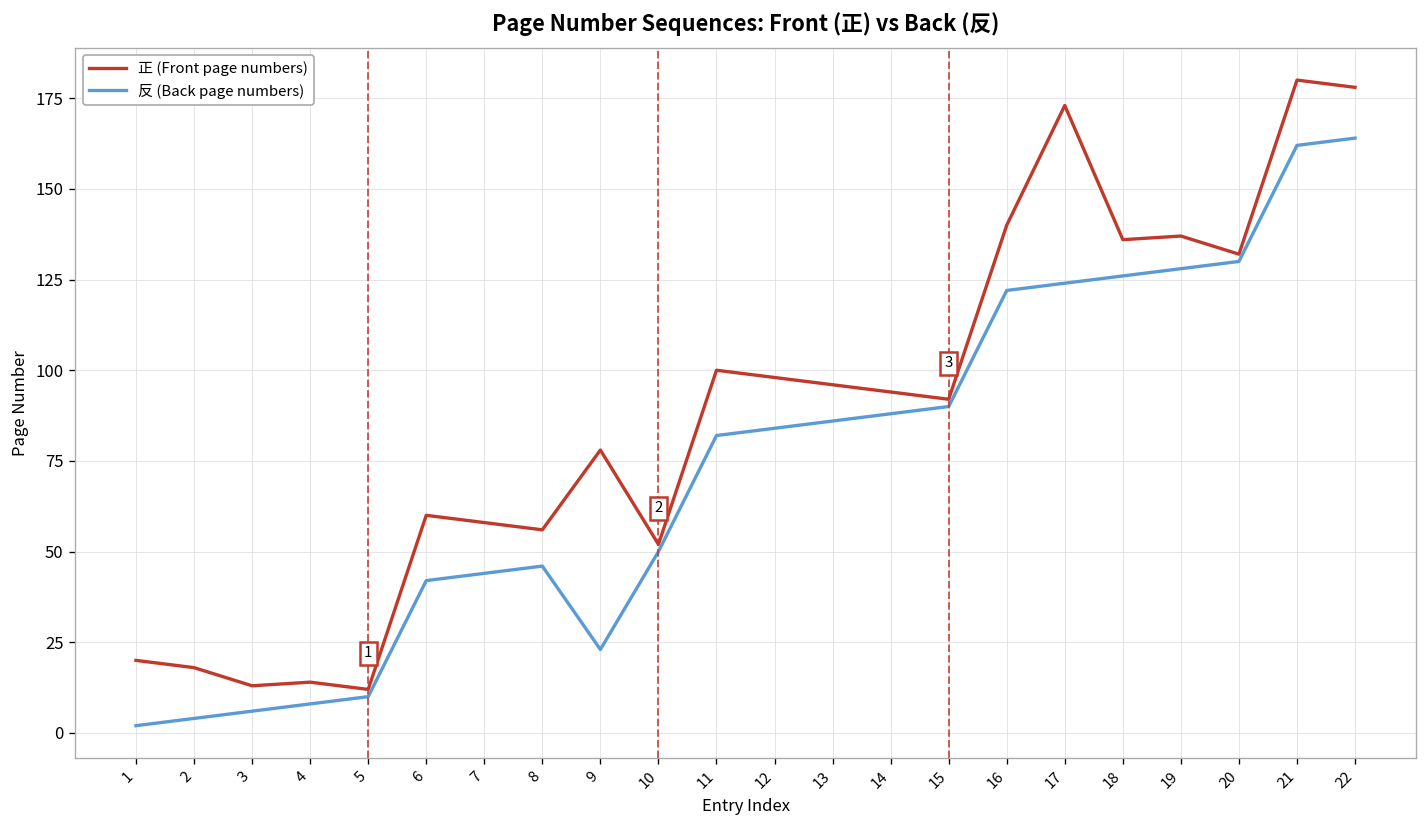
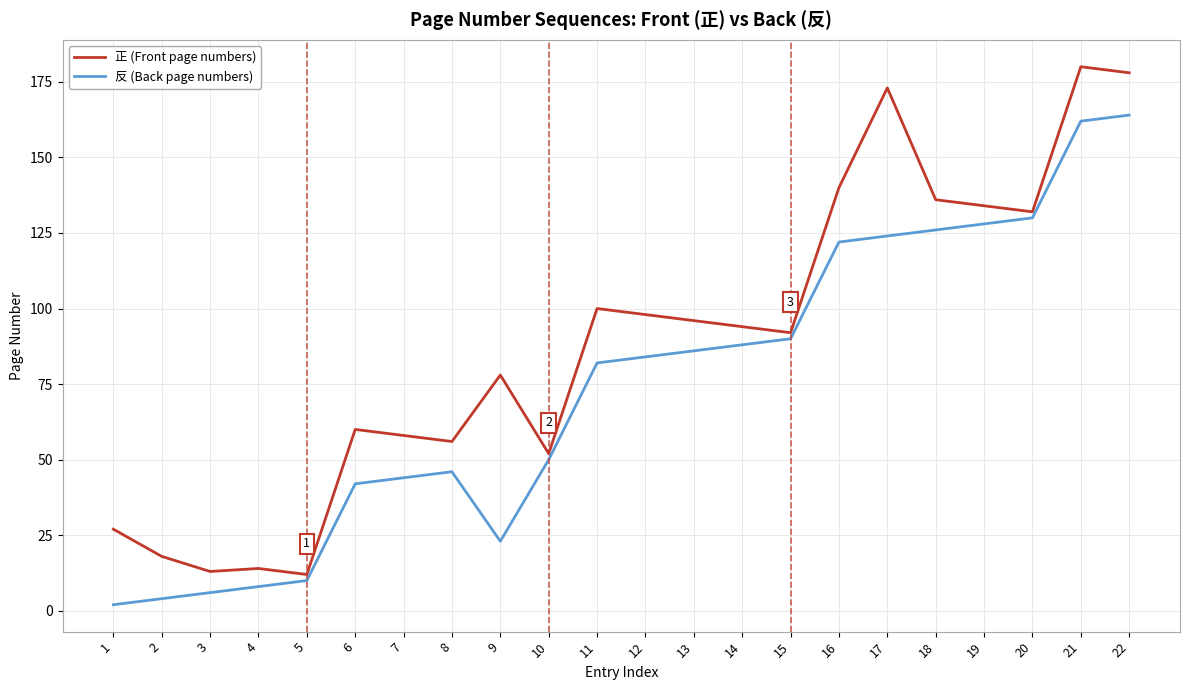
正 (Front page numbers), 1: 20 -> 27
正 (Front page numbers), 19: 137 -> 134
